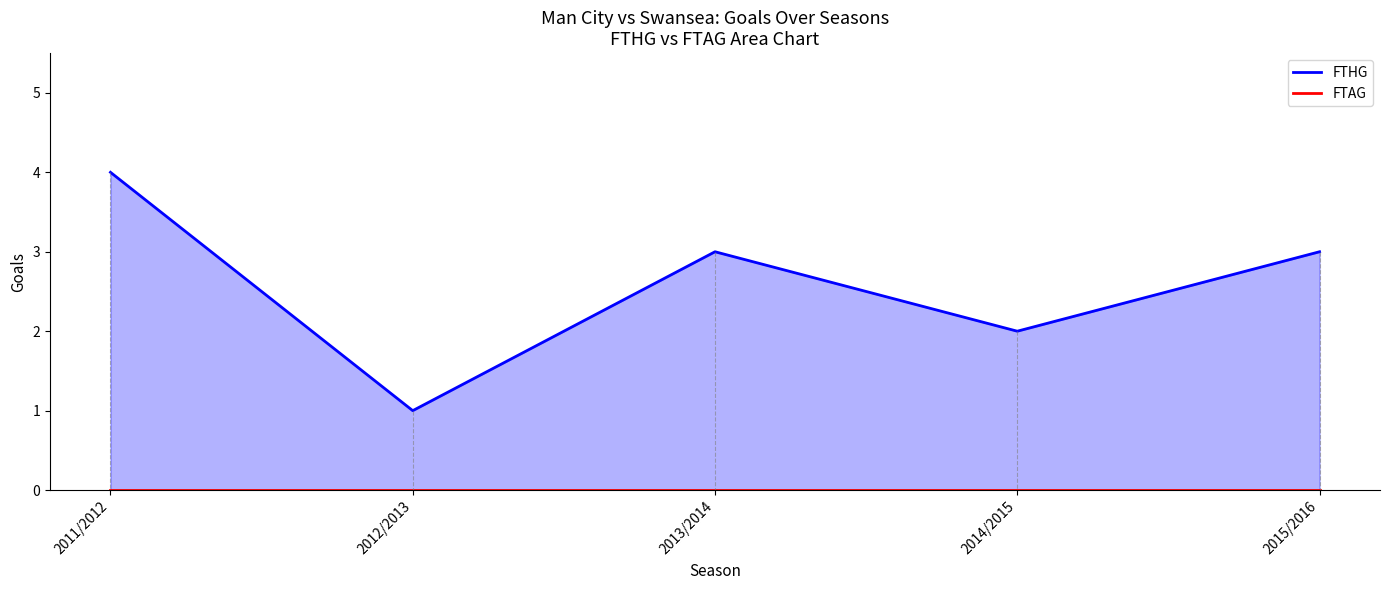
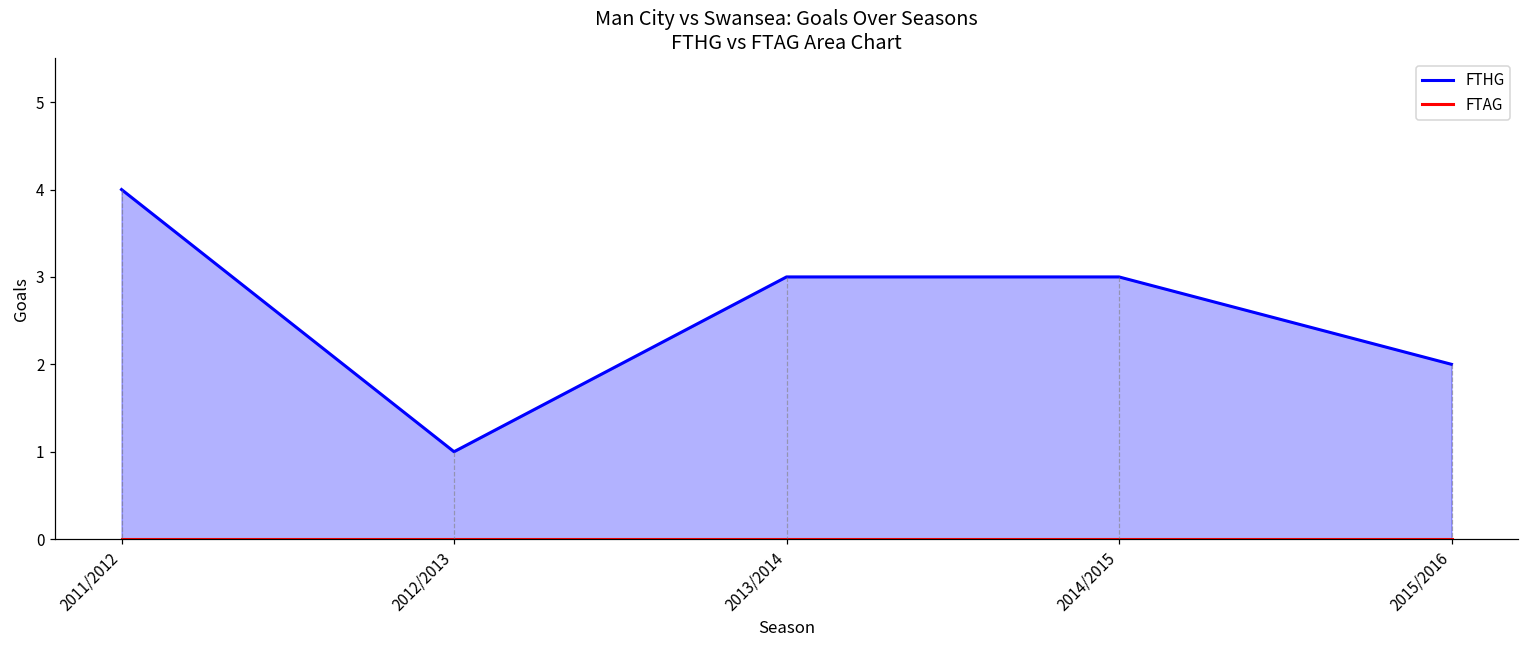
FTHG, 2014/2015: 2 -> 3
FTHG, 2015/2016: 3 -> 2
